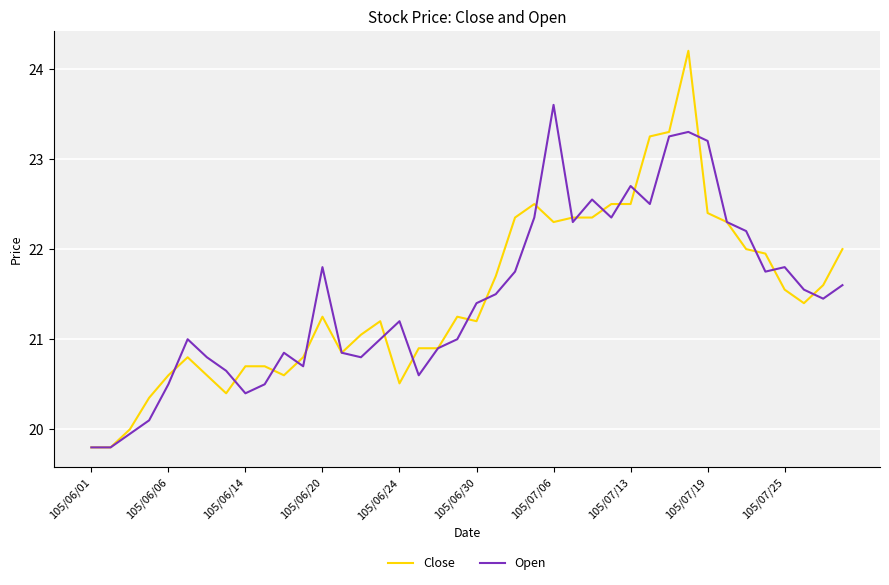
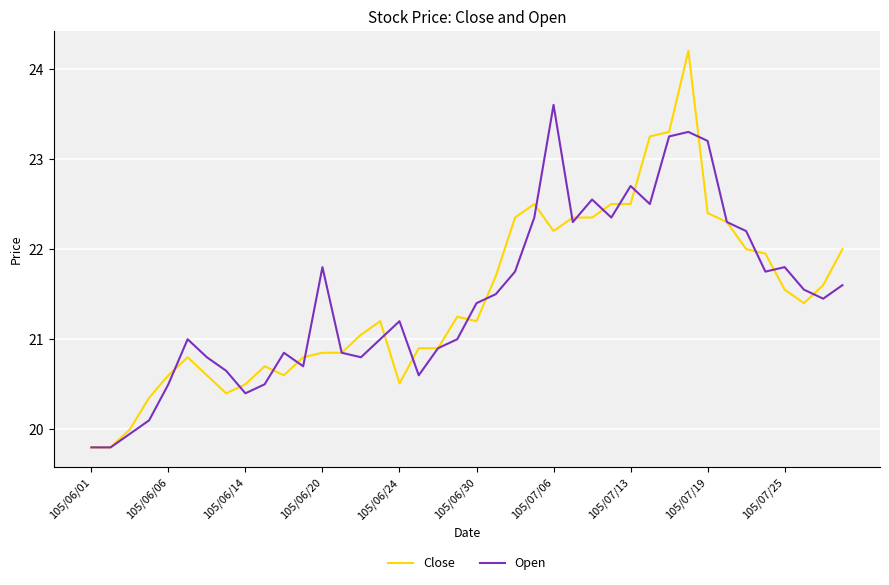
Close, 105/06/14: 20.7 -> 20.5
Close, 105/06/20: 21.3 -> 20.9
Close, 105/07/06: 22.3 -> 22.2
